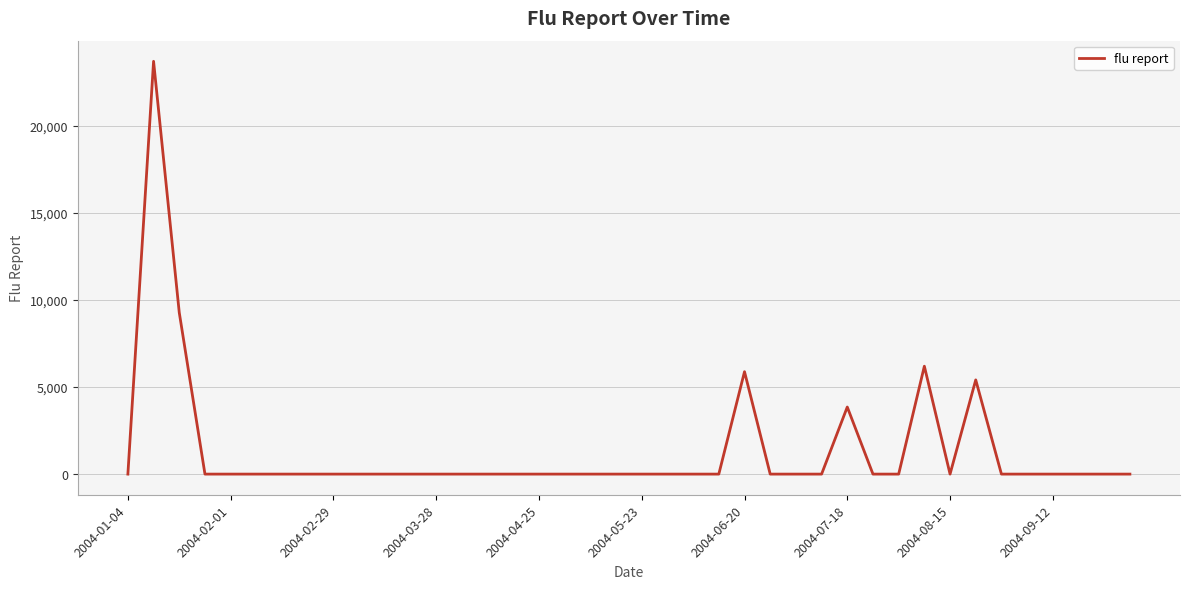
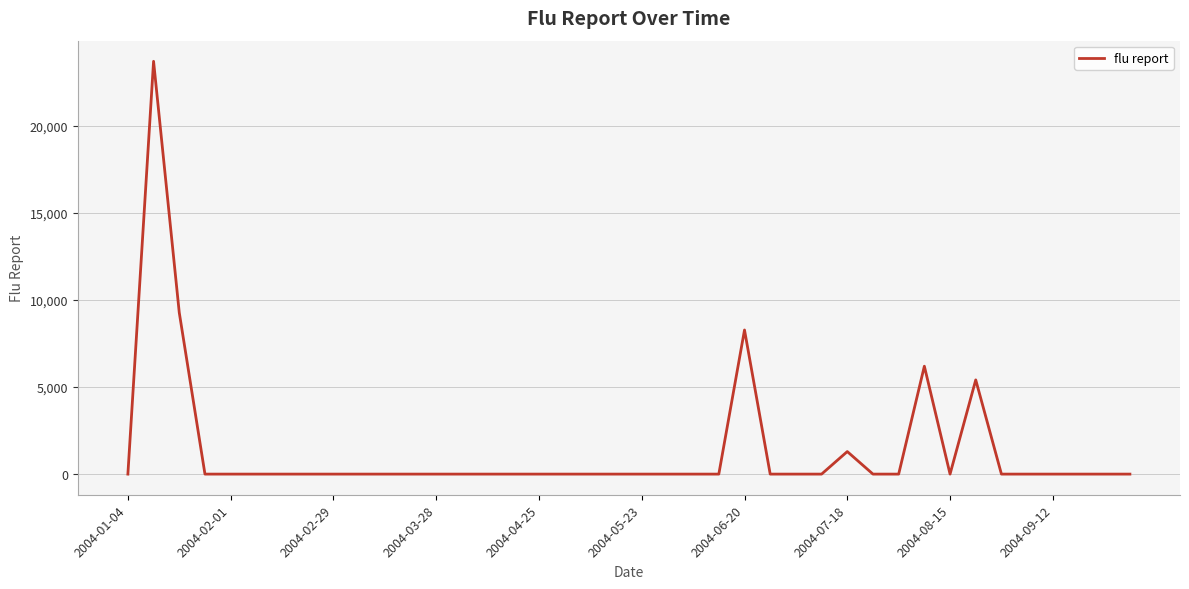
2004-06-20: 5,900 -> 8,300
2004-07-18: 3,900 -> 1,300
